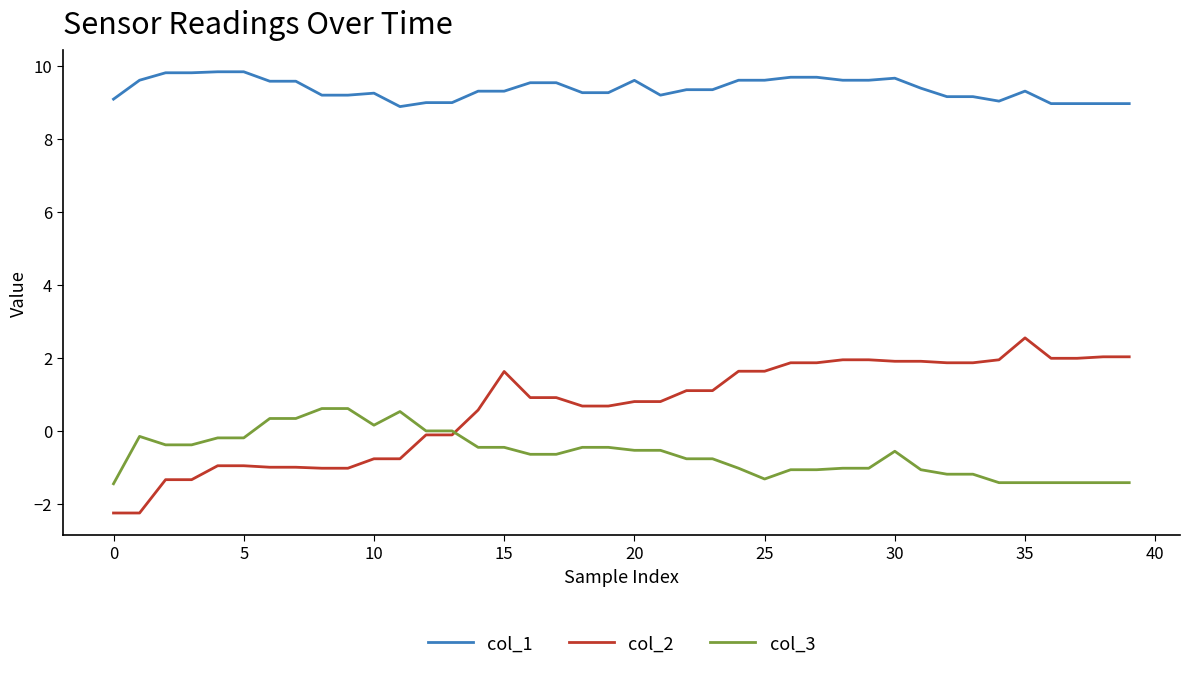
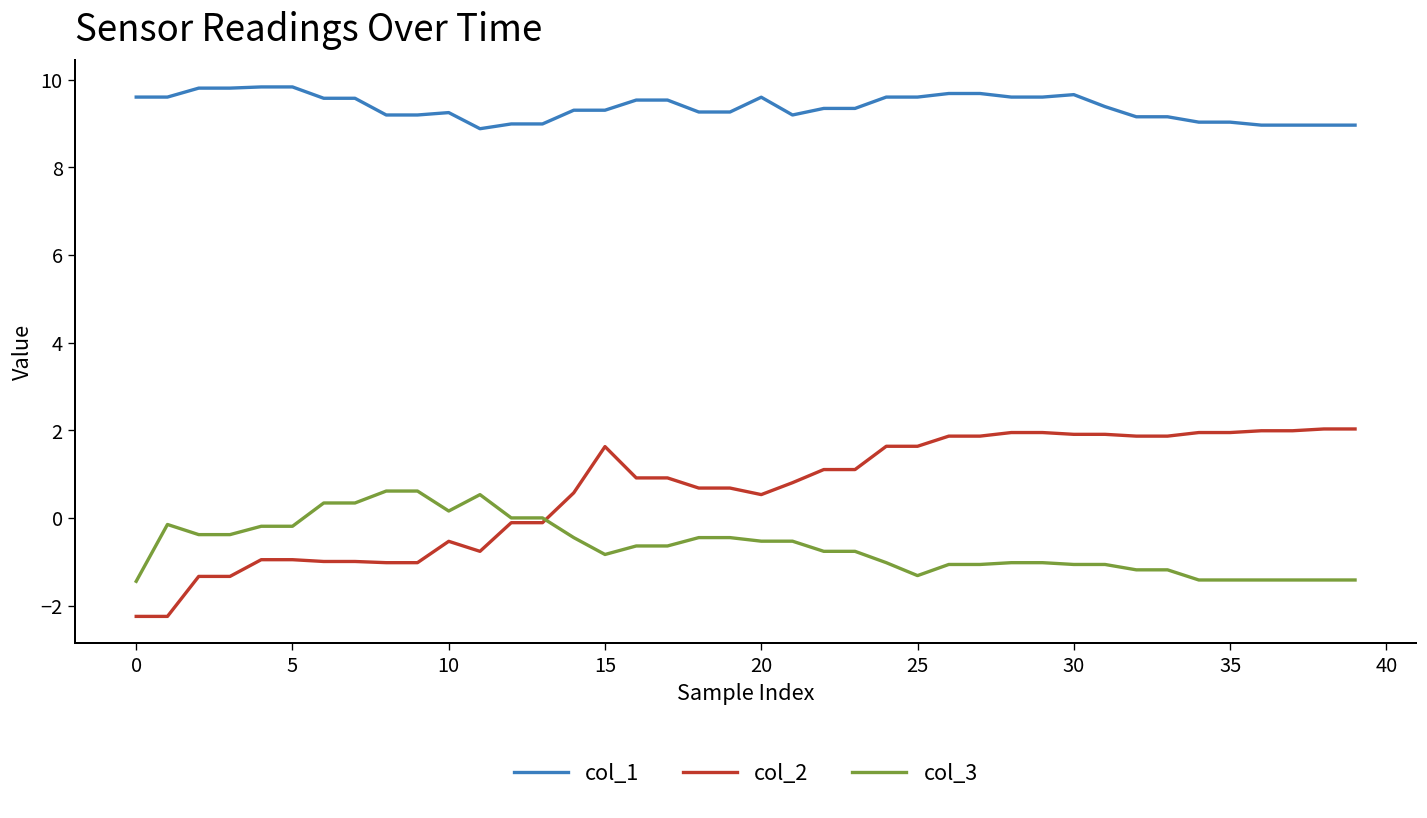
col_1, 0: 9.1 -> 9.6
col_2, 10: -0.8 -> -0.5
col_3, 15: -0.4 -> -0.8
col_2, 20: 0.8 -> 0.5
col_3, 30: -0.6 -> -1.1
col_1, 35: 9.3 -> 9.0
col_2, 35: 2.5 -> 1.9
